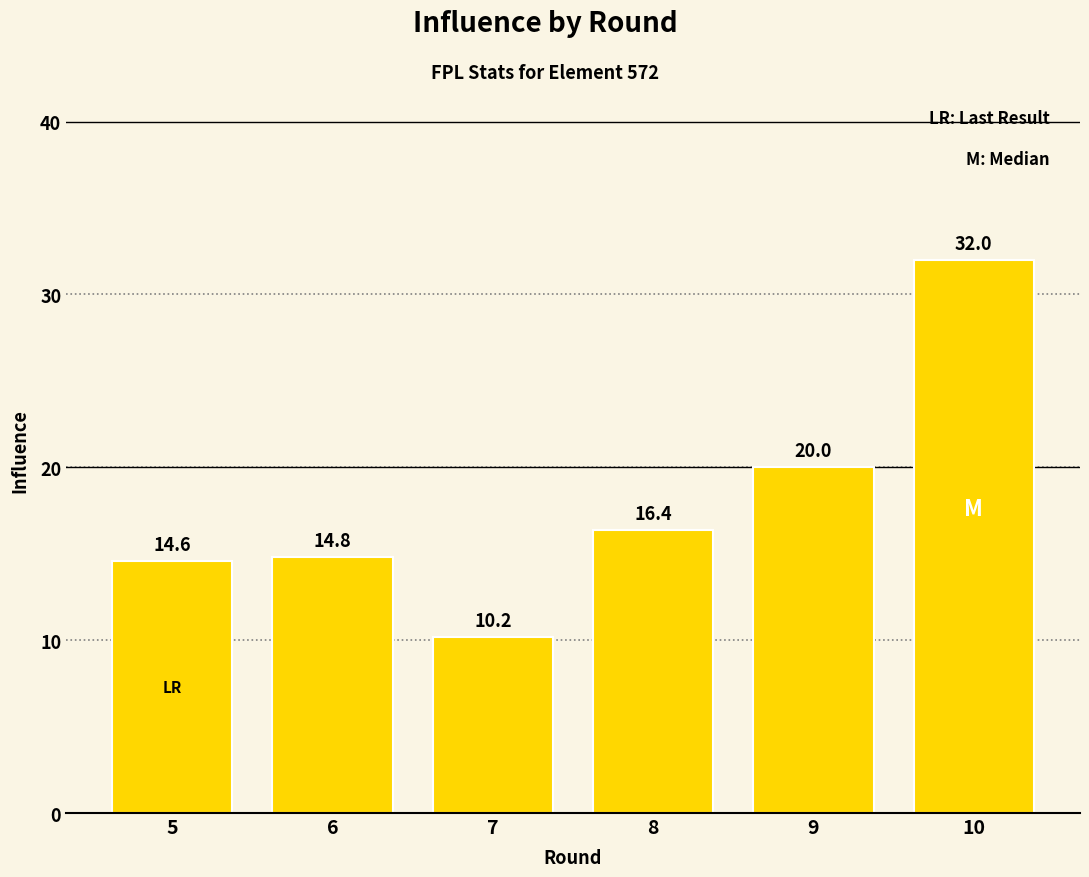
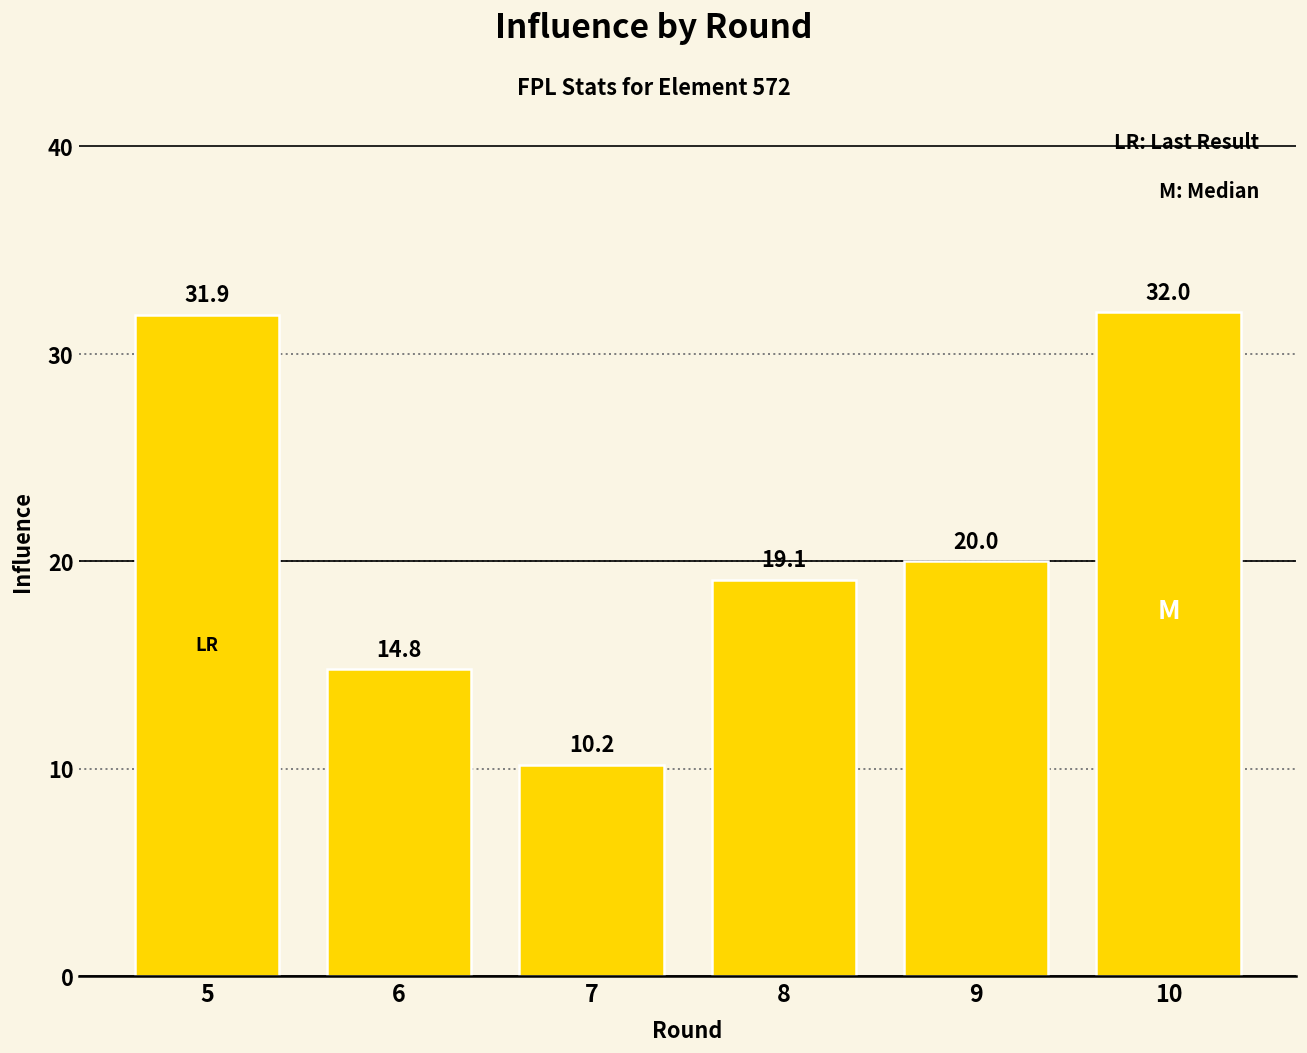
5: 14.6 -> 31.9
8: 16.4 -> 19.1
